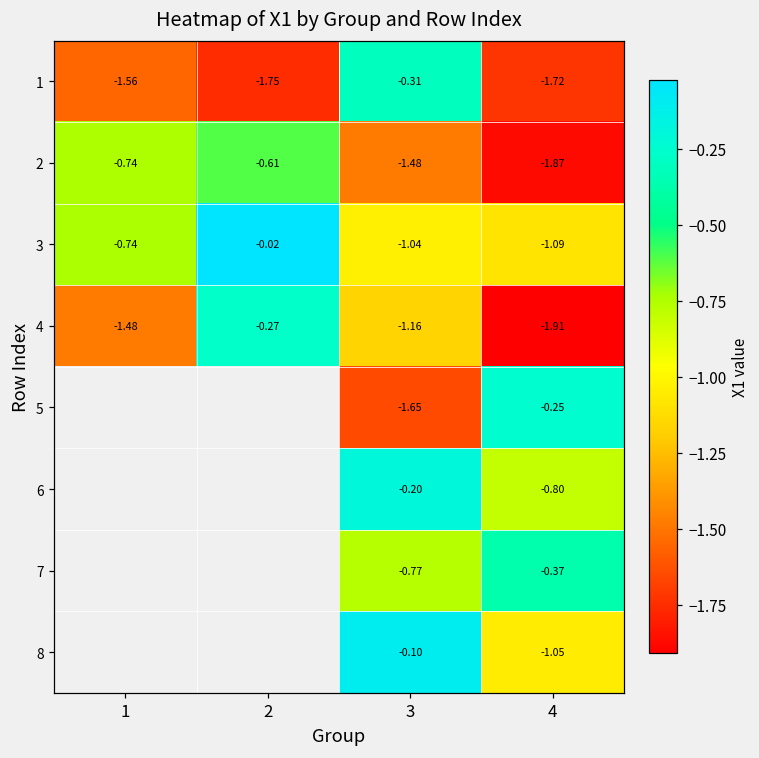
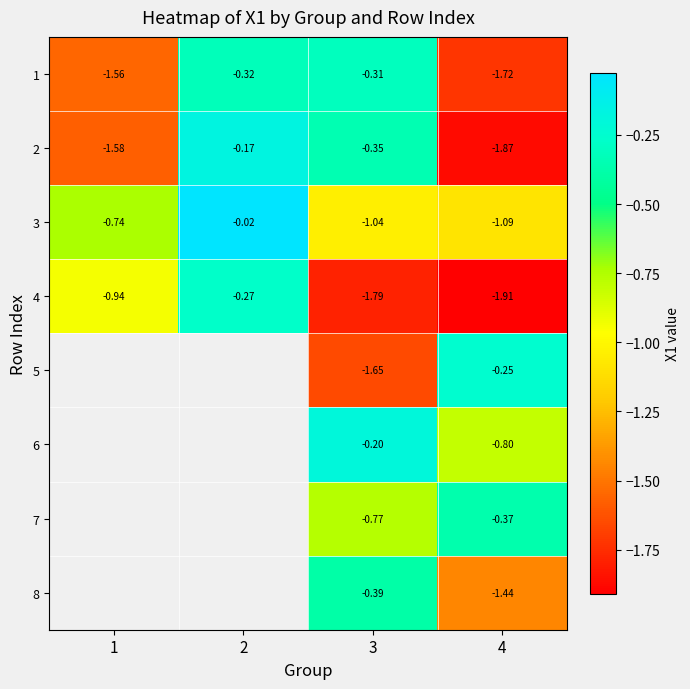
1, 2: -1.75 -> -0.32
2, 1: -0.74 -> -1.58
2, 2: -0.61 -> -0.17
2, 3: -1.48 -> -0.35
4, 1: -1.48 -> -0.94
4, 3: -1.16 -> -1.79
8, 3: -0.10 -> -0.39
8, 4: -1.05 -> -1.44
